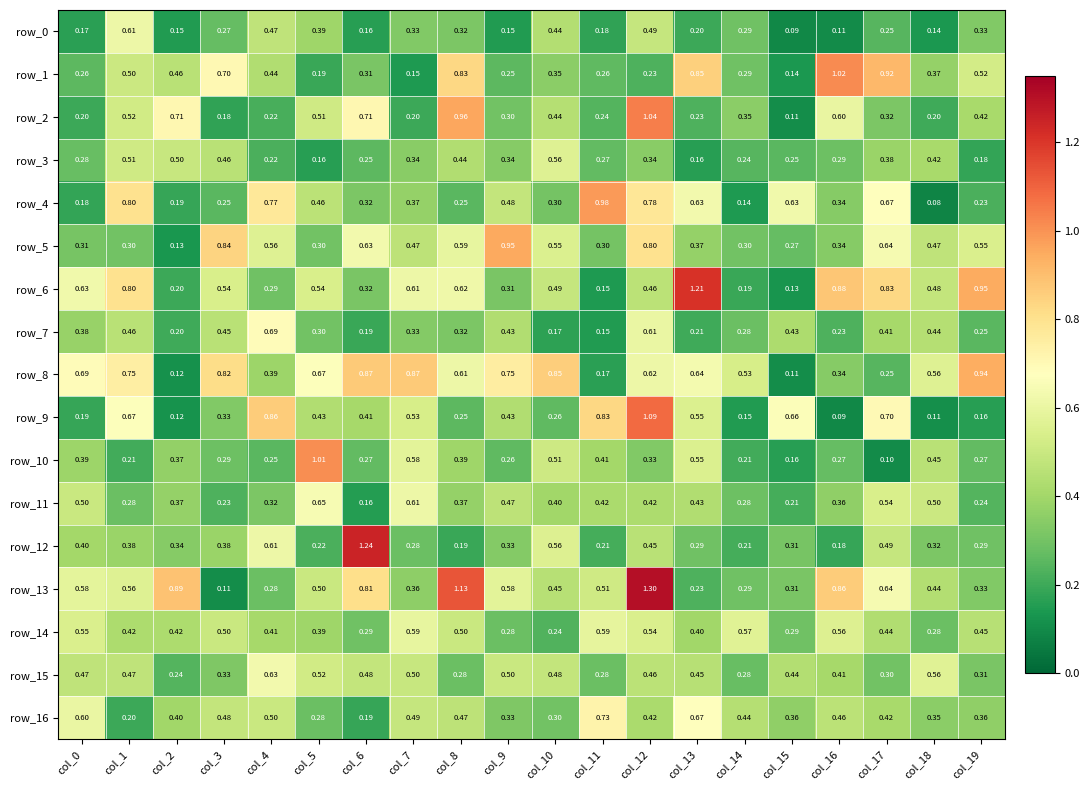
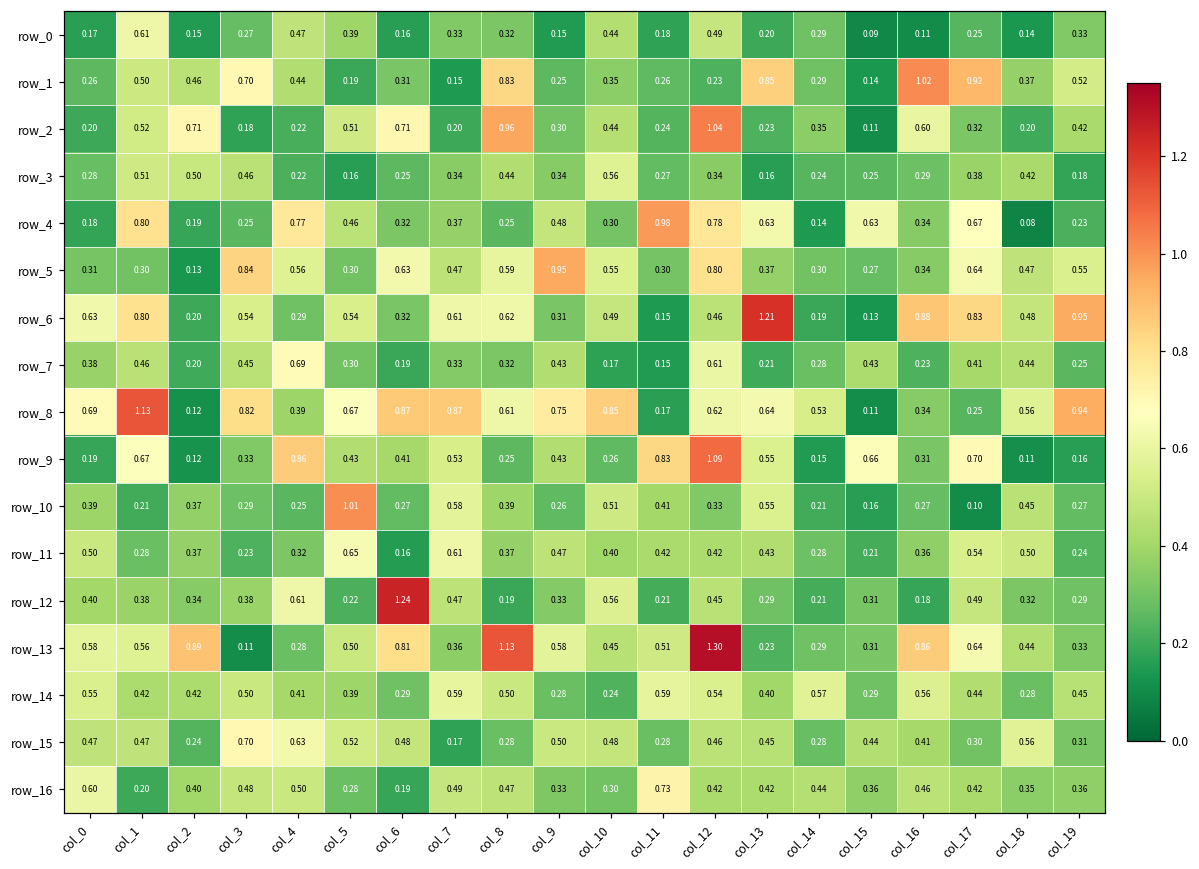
row_8, col_1: 0.75 -> 1.13
row_9, col_16: 0.09 -> 0.31
row_12, col_7: 0.28 -> 0.47
row_15, col_3: 0.33 -> 0.70
row_15, col_7: 0.50 -> 0.17
row_16, col_13: 0.67 -> 0.42
